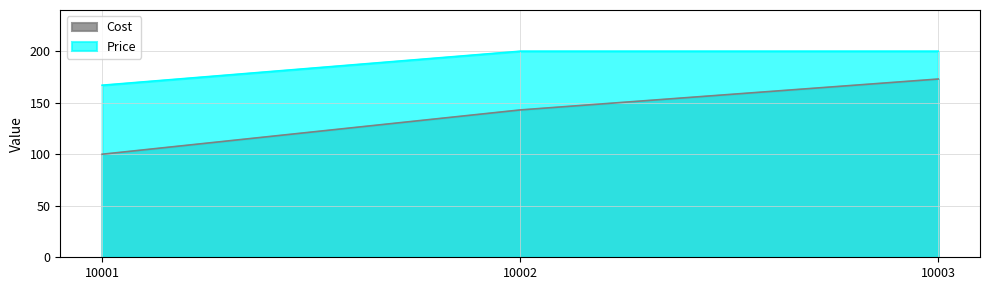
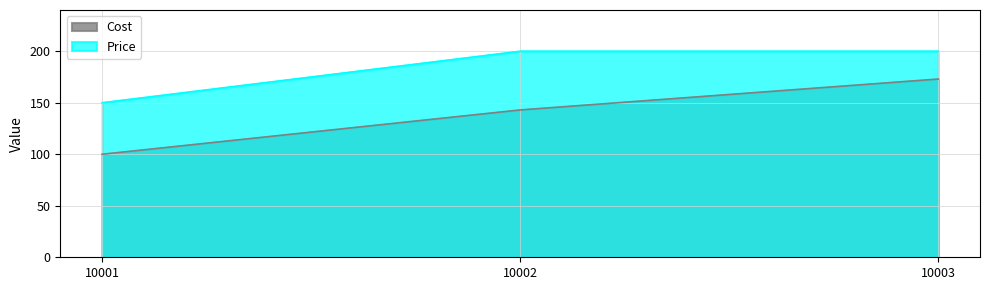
Price, 10001: 167 -> 150
